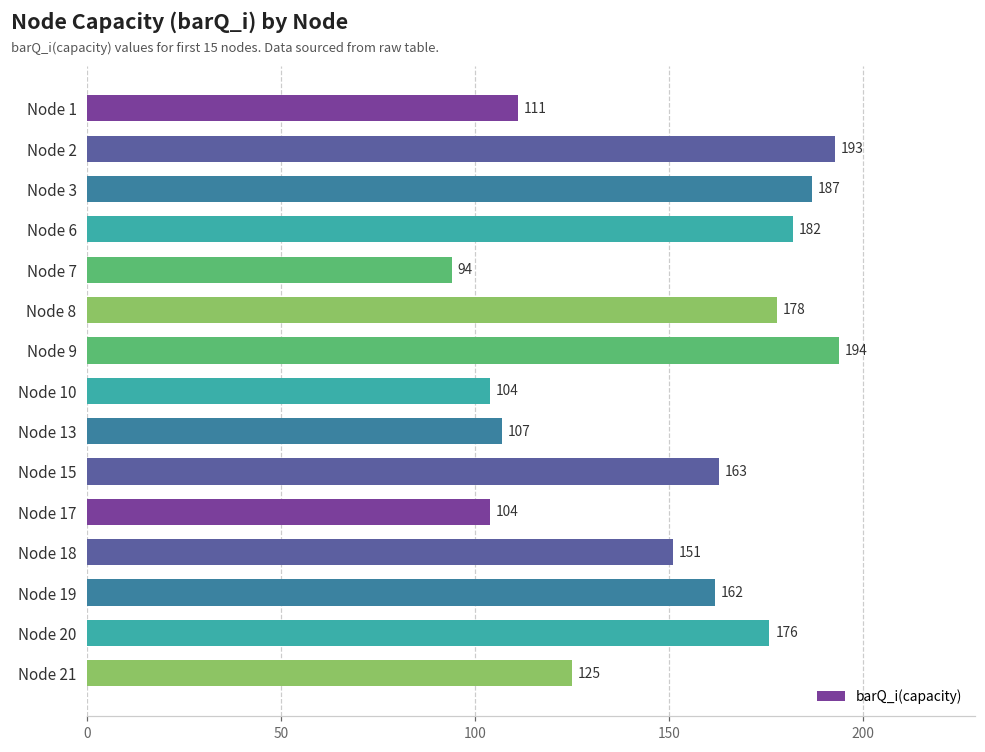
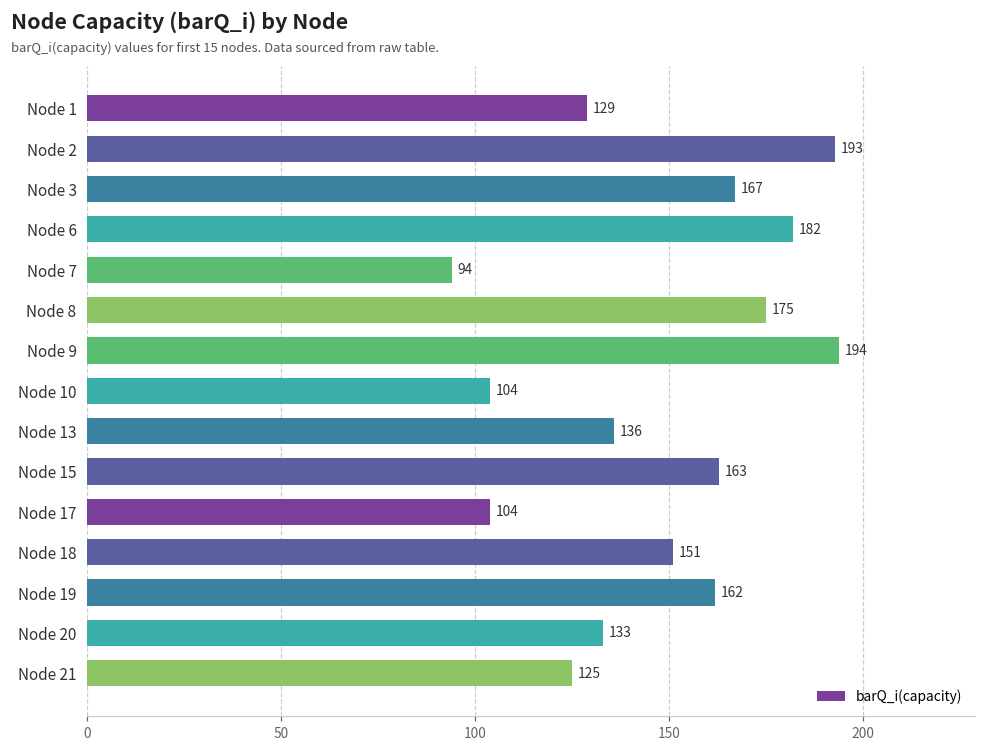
Node 1: 111 -> 129
Node 3: 187 -> 167
Node 8: 178 -> 175
Node 13: 107 -> 136
Node 20: 176 -> 133
